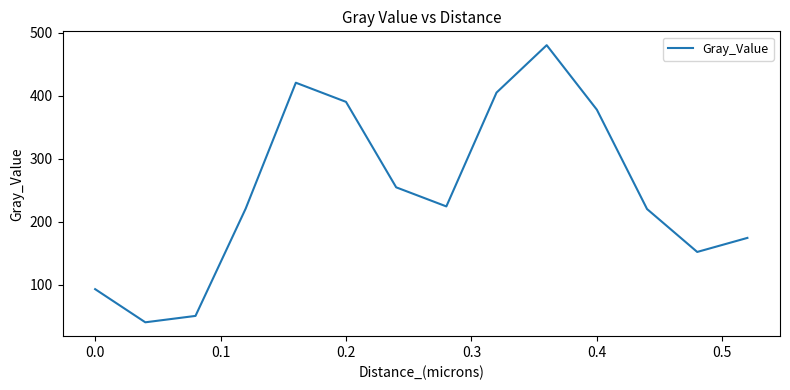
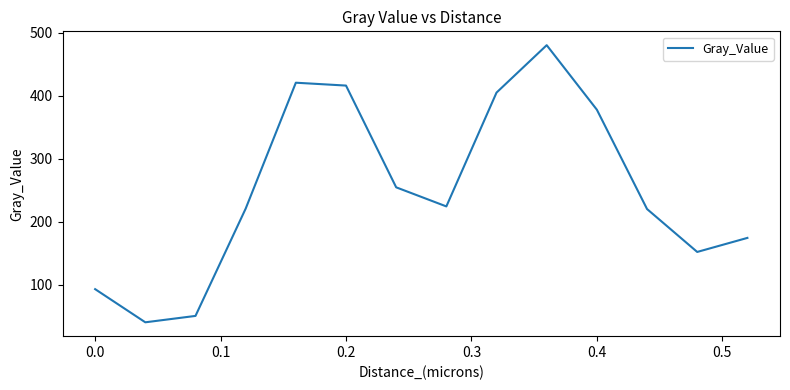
0.2: 390 -> 420
